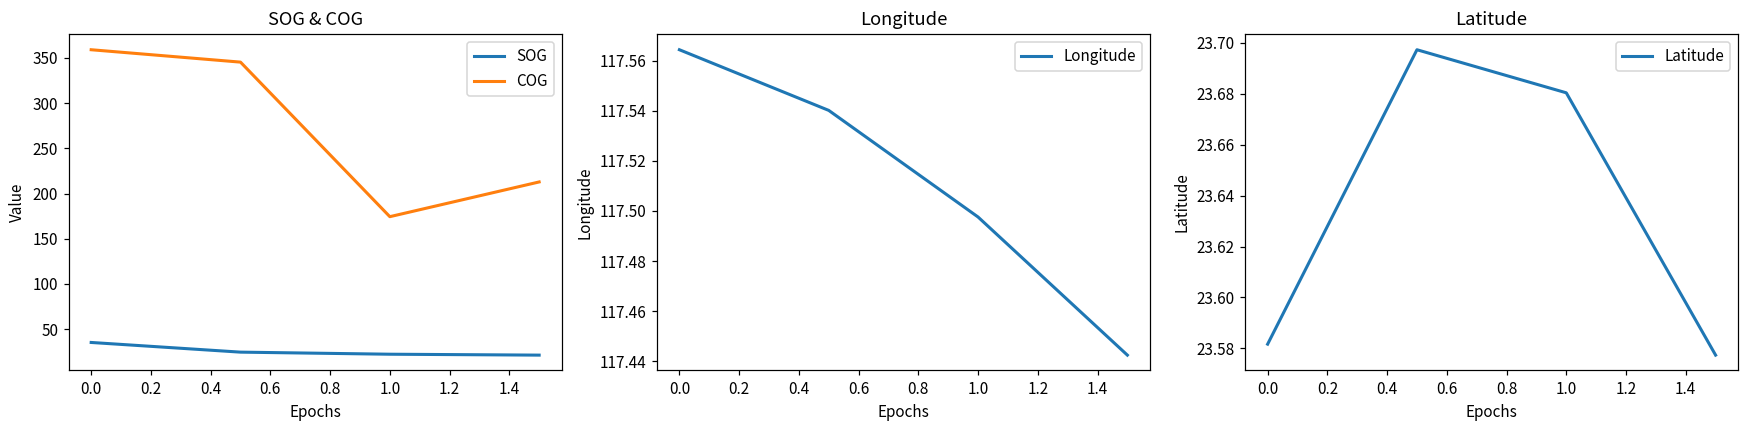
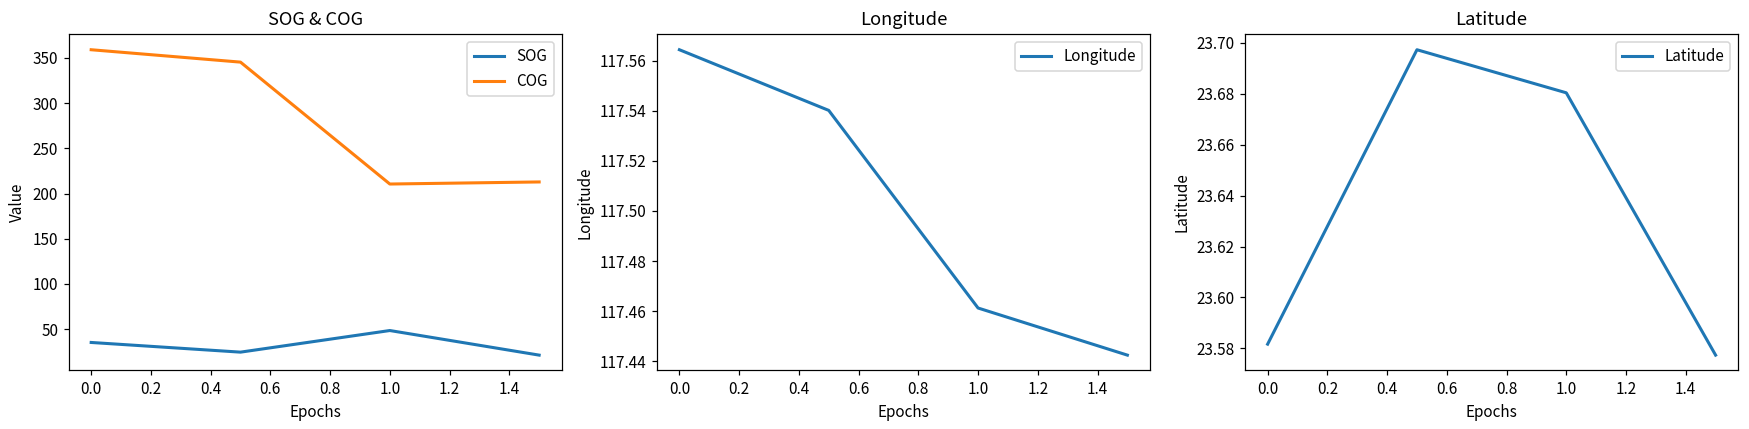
SOG & COG, SOG, 1.0: 20 -> 50
SOG & COG, COG, 1.0: 170 -> 210
Longitude, 1.0: 117.498 -> 117.461
